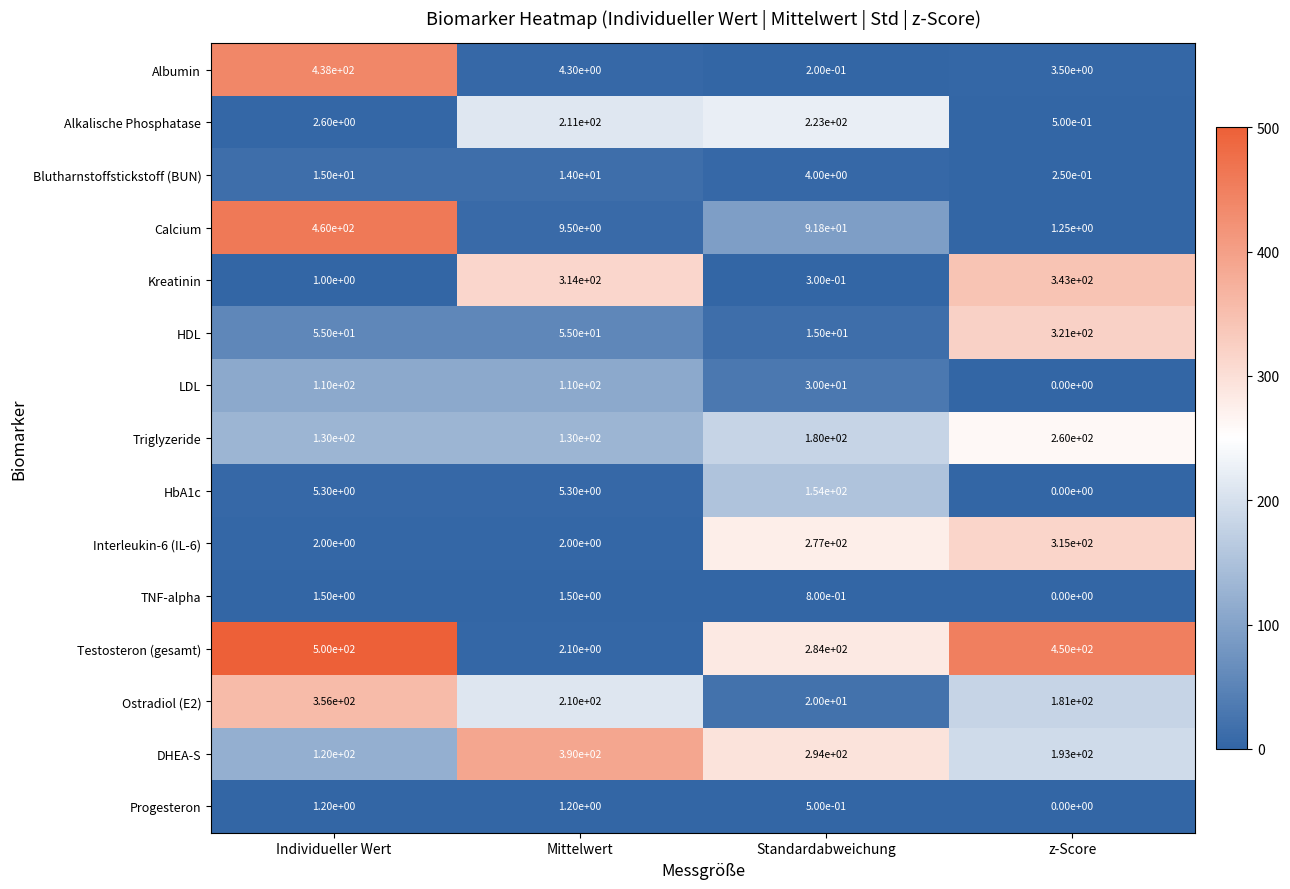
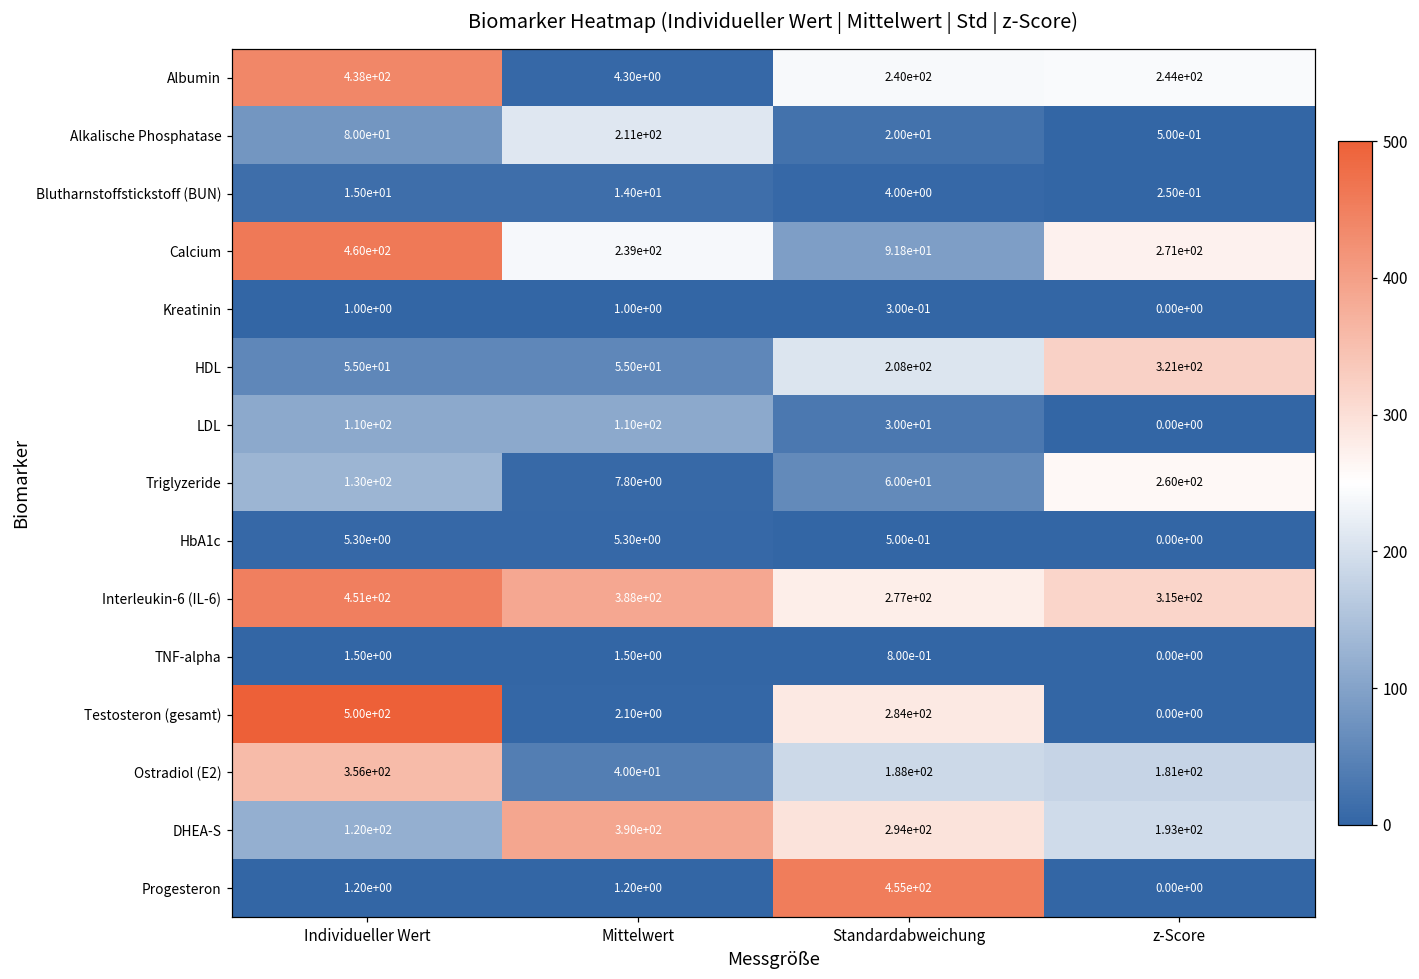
Albumin, Standardabweichung: 2.00e-01 -> 2.40e+02
Albumin, z-Score: 3.50e+00 -> 2.44e+02
Alkalische Phosphatase, Individueller Wert: 2.60e+00 -> 8.00e+01
Alkalische Phosphatase, Standardabweichung: 2.23e+02 -> 2.00e+01
Calcium, Mittelwert: 9.50e+00 -> 2.39e+02
Calcium, z-Score: 1.25e+00 -> 2.71e+02
Kreatinin, Mittelwert: 3.14e+02 -> 1.00e+00
Kreatinin, z-Score: 3.43e+02 -> 0.00e+00
HDL, Standardabweichung: 1.50e+01 -> 2.08e+02
Triglyzeride, Mittelwert: 1.30e+02 -> 7.80e+00
Triglyzeride, Standardabweichung: 1.80e+02 -> 6.00e+01
HbA1c, Standardabweichung: 1.54e+02 -> 5.00e-01
Interleukin-6 (IL-6), Individueller Wert: 2.00e+00 -> 4.51e+02
Interleukin-6 (IL-6), Mittelwert: 2.00e+00 -> 3.88e+02
Testosteron (gesamt), z-Score: 4.50e+02 -> 0.00e+00
Ostradiol (E2), Mittelwert: 2.10e+02 -> 4.00e+01
Ostradiol (E2), Standardabweichung: 2.00e+01 -> 1.88e+02
Progesteron, Standardabweichung: 5.00e-01 -> 4.55e+02
